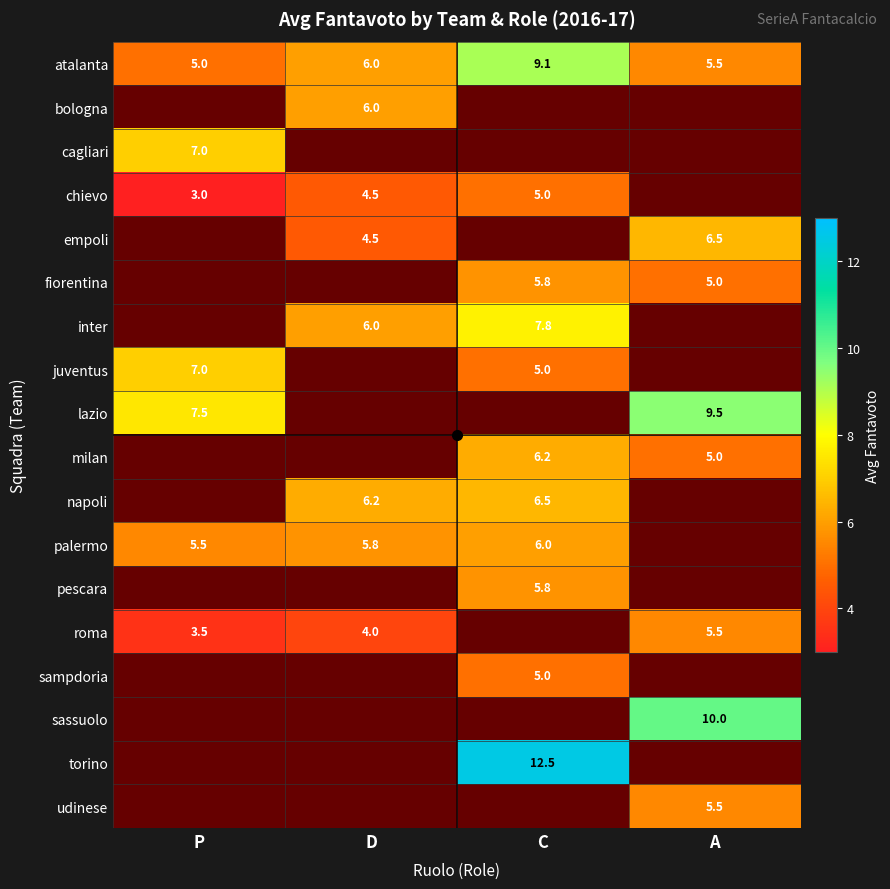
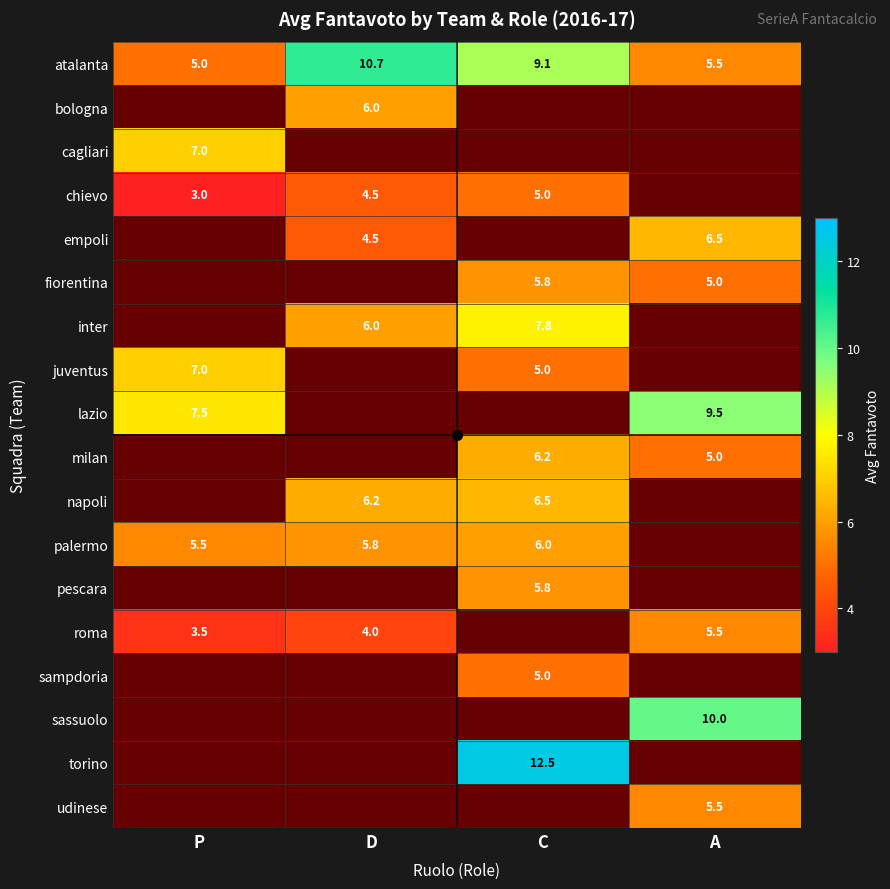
atalanta, D: 6.0 -> 10.7
